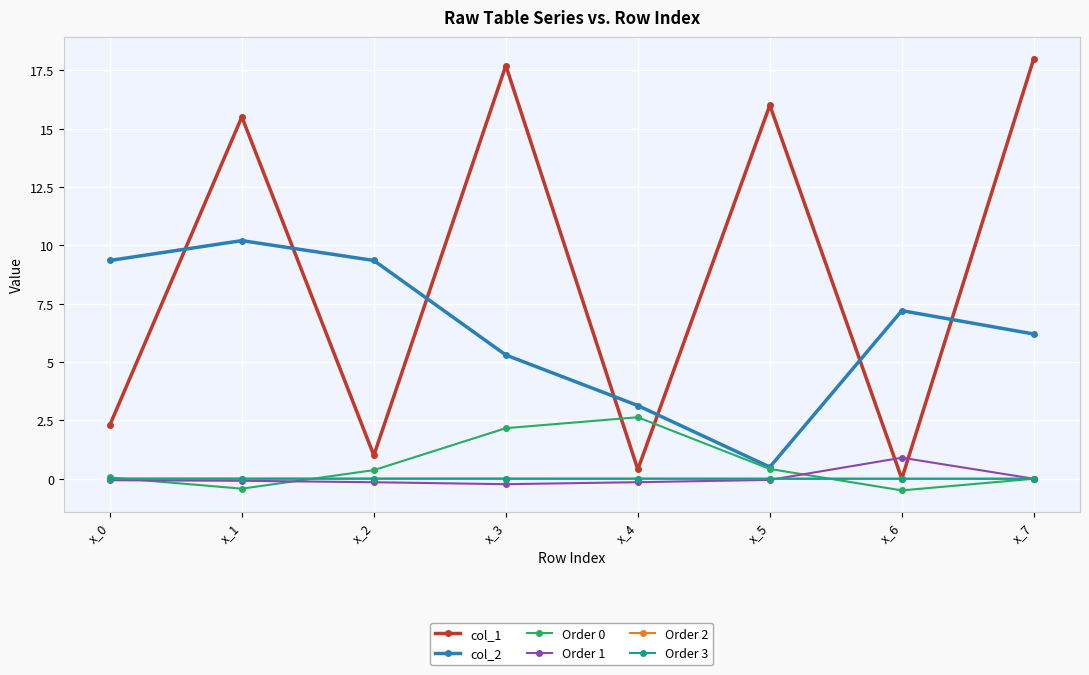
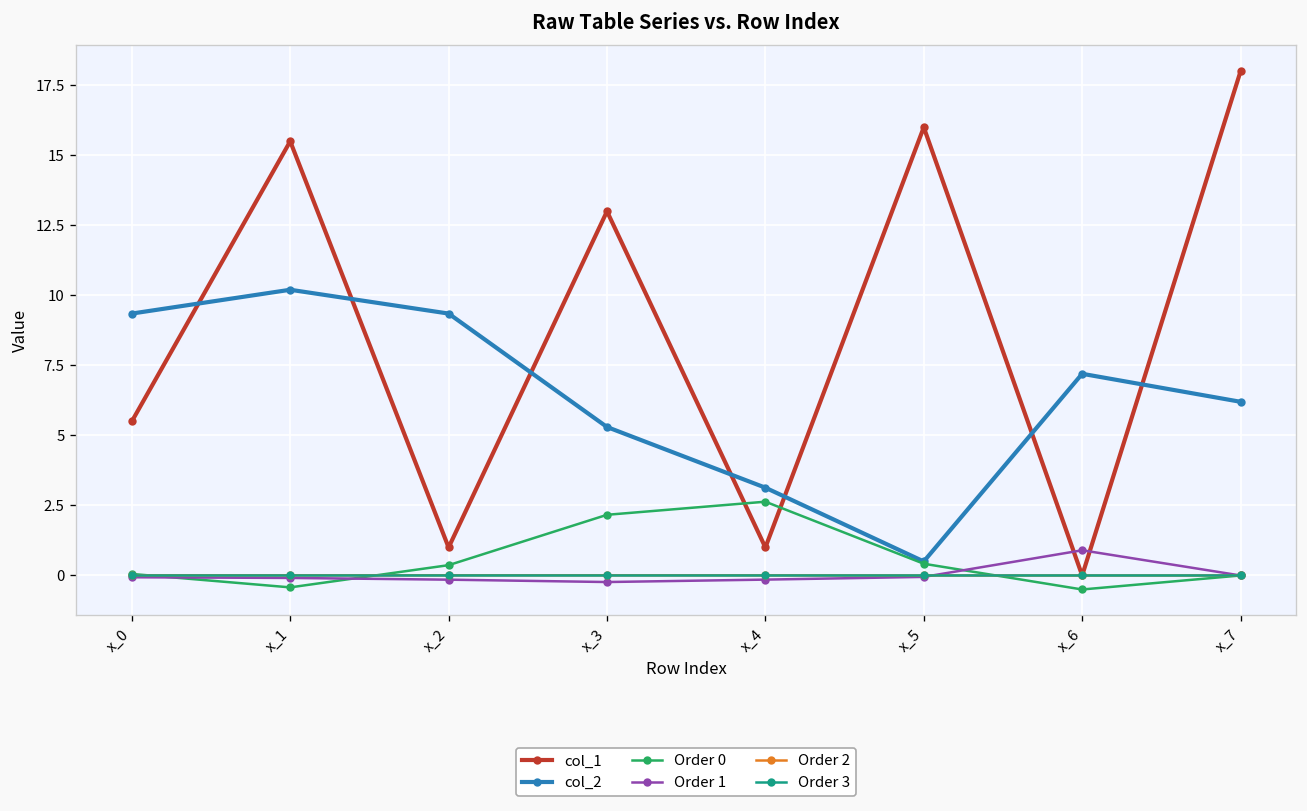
col_1, x_0: 2.3 -> 5.5
col_1, x_3: 17.7 -> 13.0
col_1, x_4: 0.4 -> 1.0
